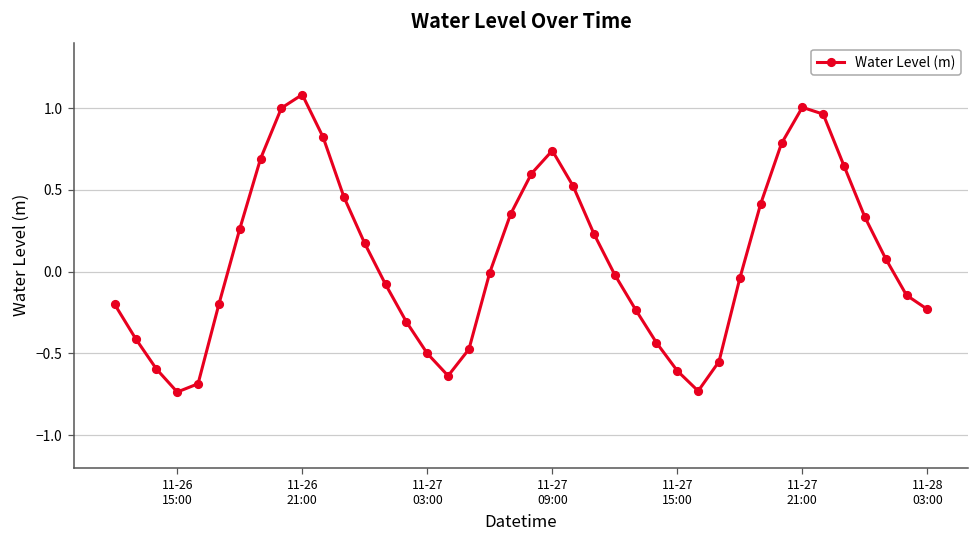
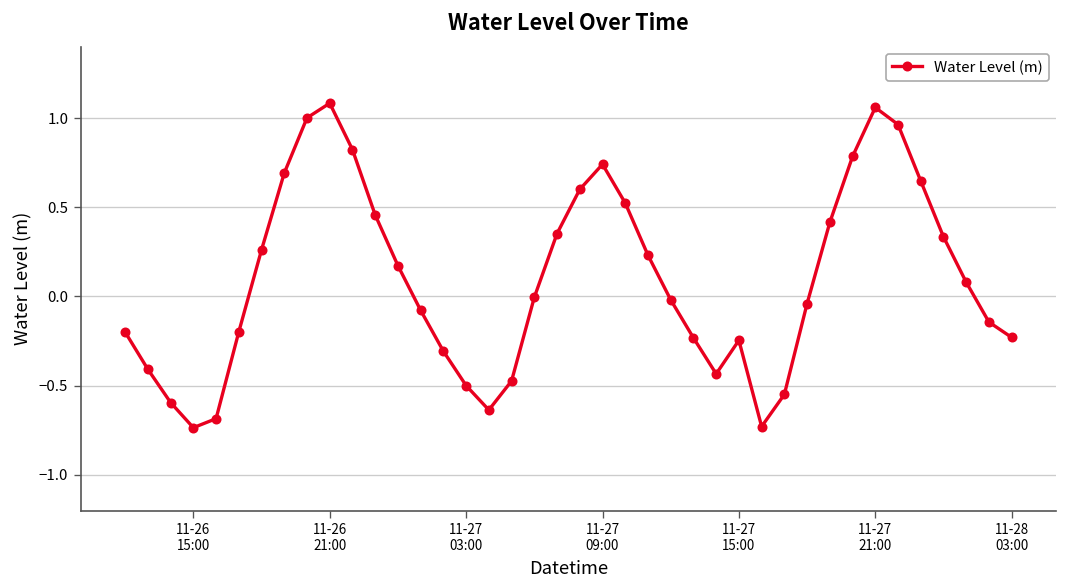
11-27 15:00: -0.61 -> -0.25
11-27 21:00: 1.01 -> 1.06
